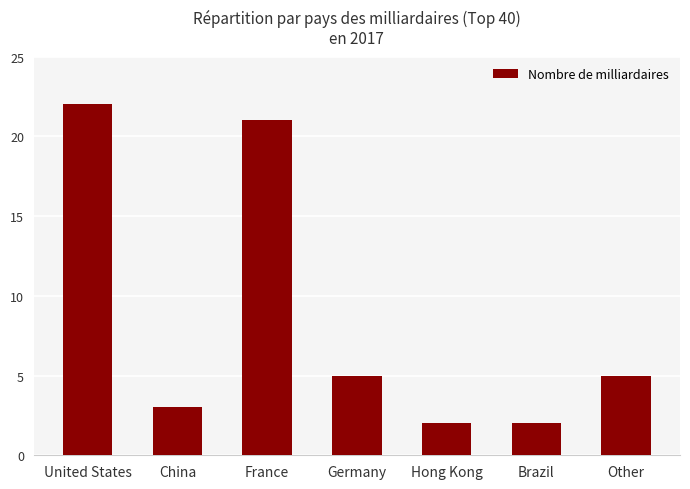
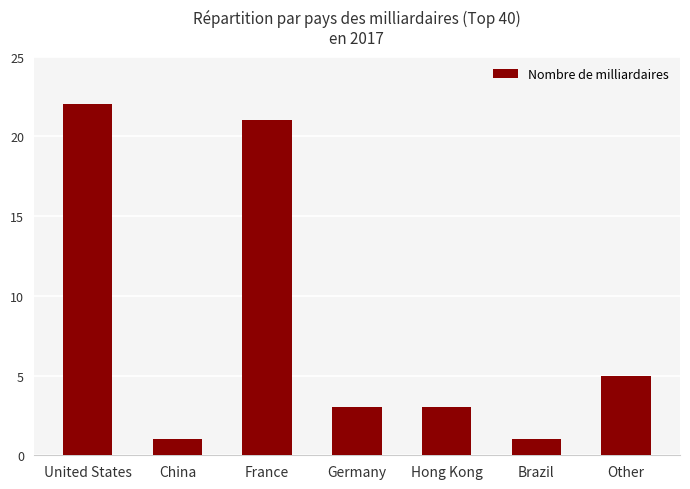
China: 3 -> 1
Germany: 5 -> 3
Hong Kong: 2 -> 3
Brazil: 2 -> 1
